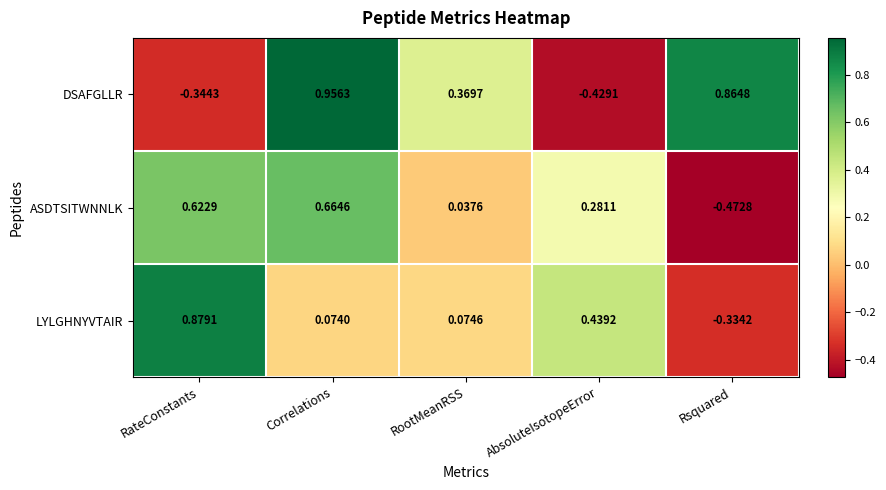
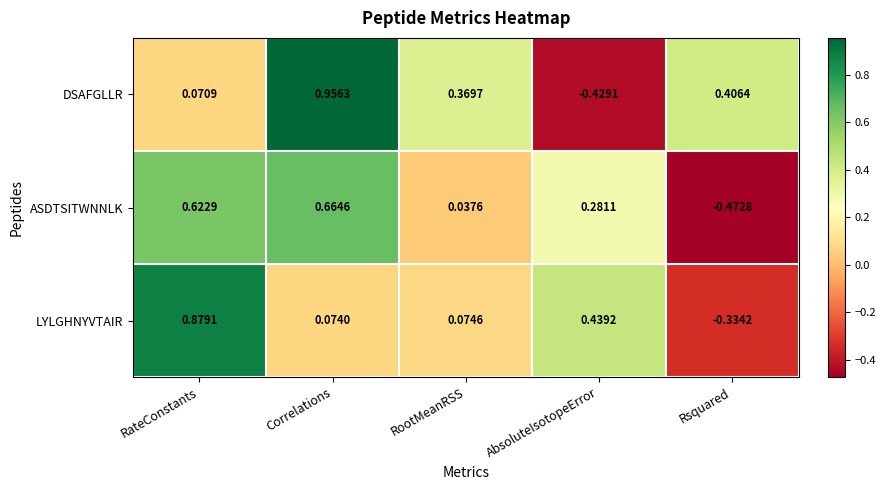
DSAFGLLR, RateConstants: -0.3443 -> 0.0709
DSAFGLLR, Rsquared: 0.8648 -> 0.4064
